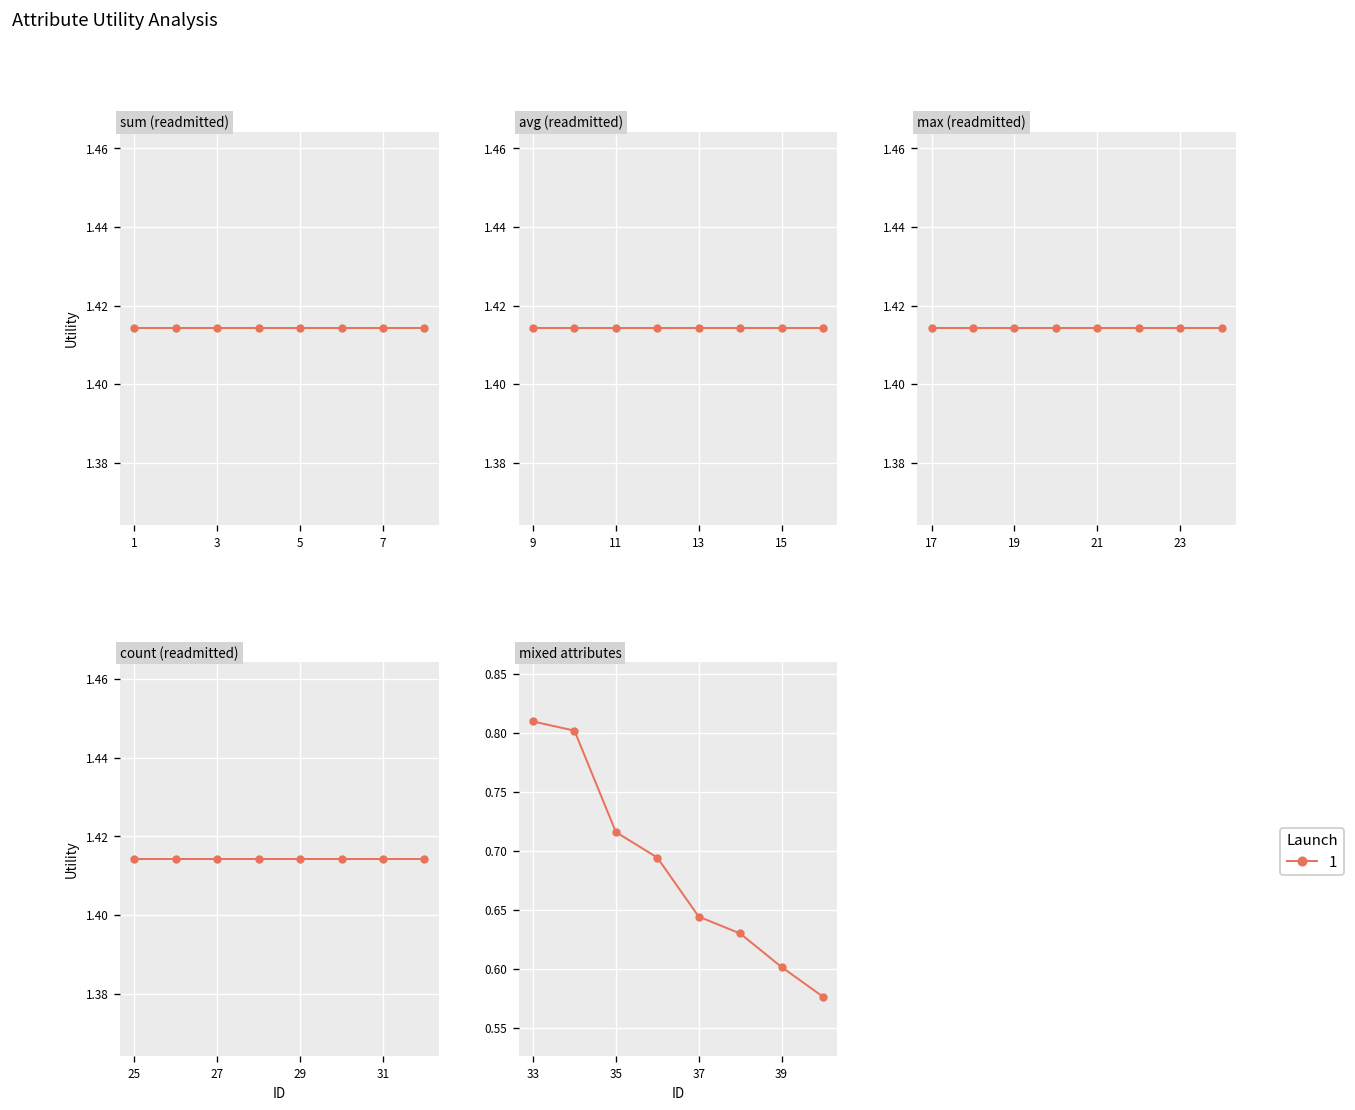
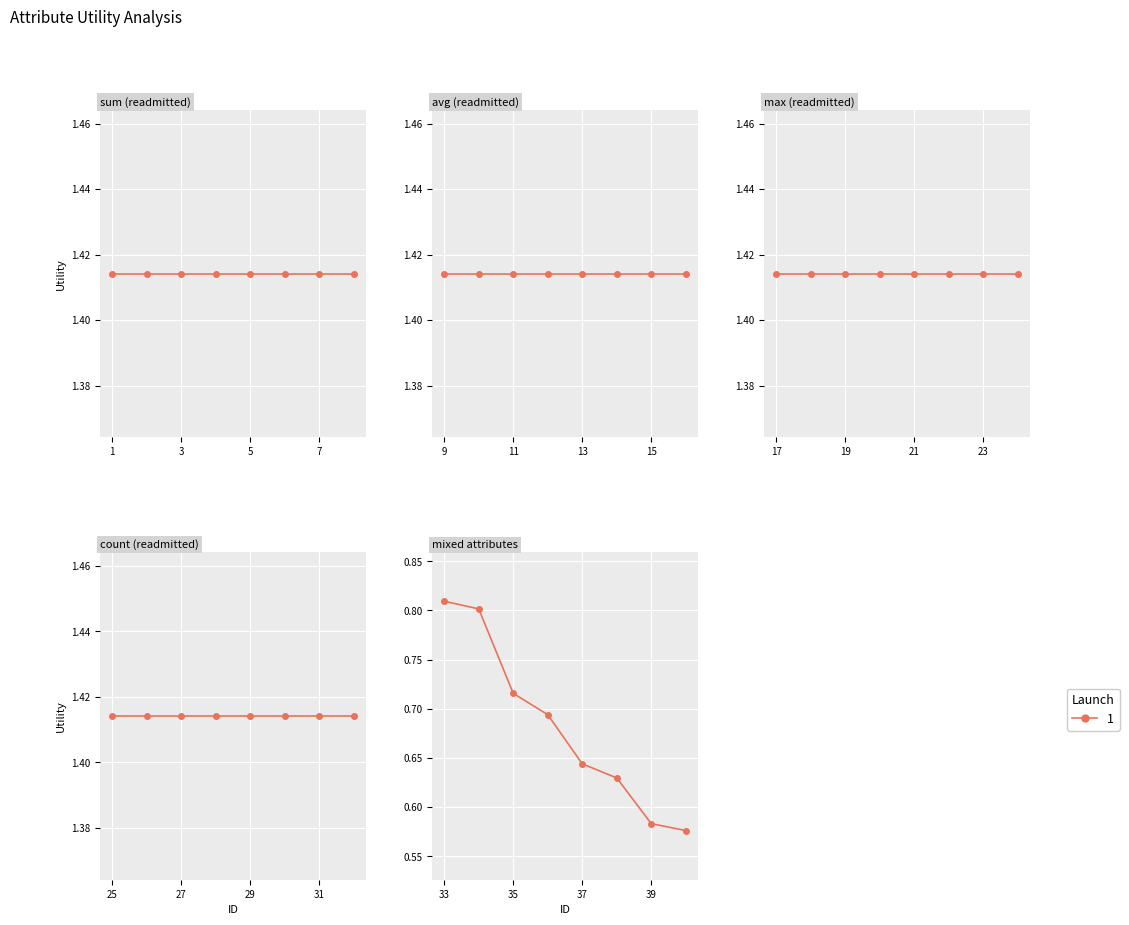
mixed attributes, 39: 0.60 -> 0.58
